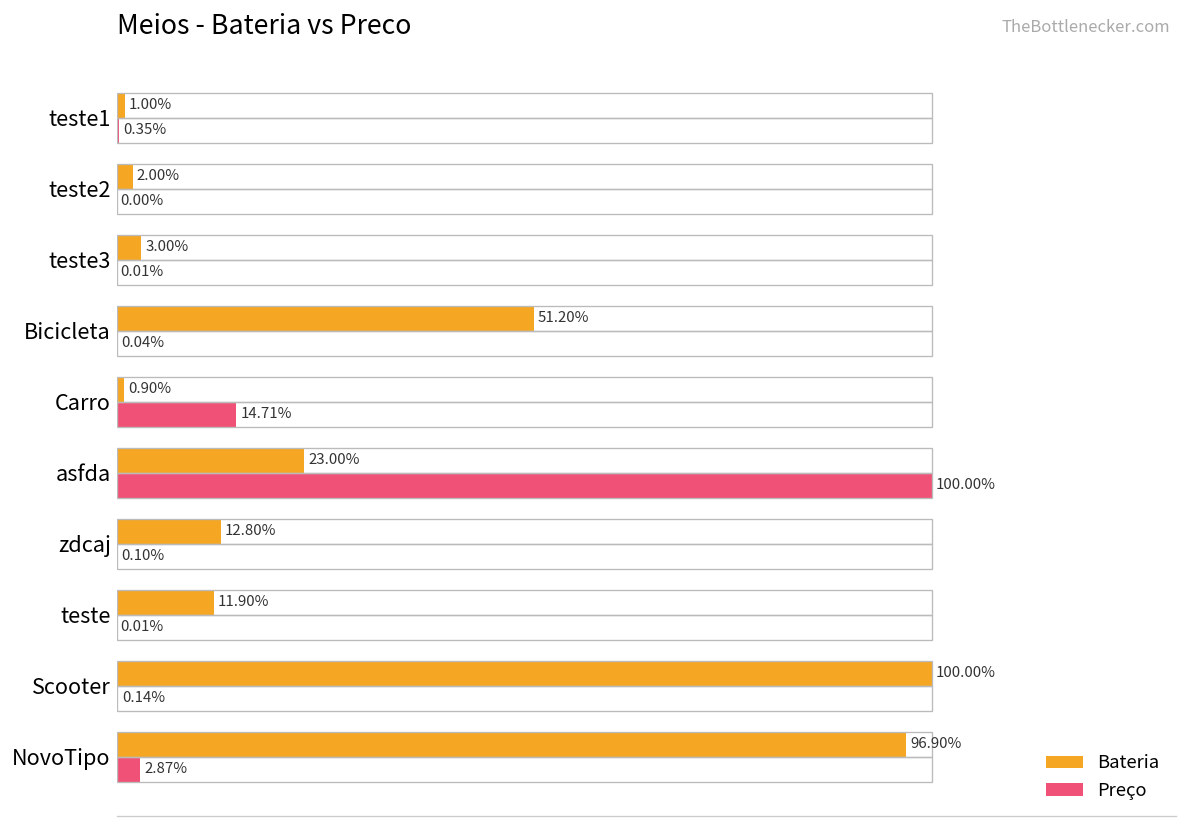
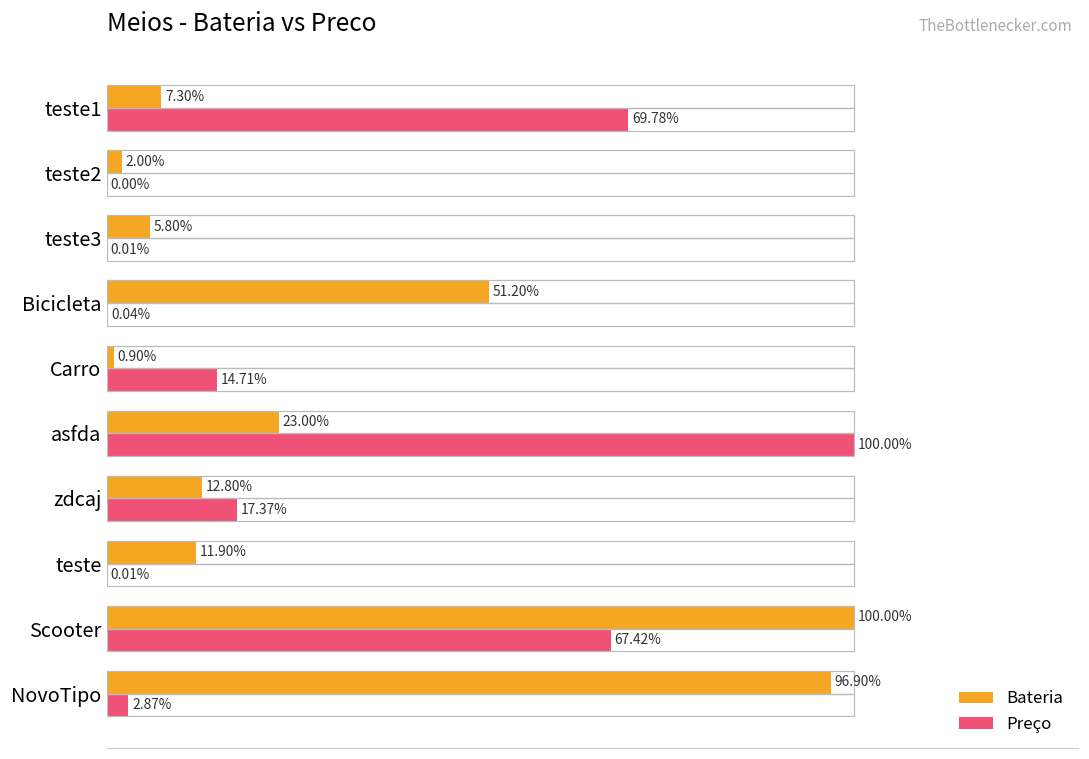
Bateria, teste1: 1.00% -> 7.30%
Preço, teste1: 0.35% -> 69.78%
Bateria, teste3: 3.00% -> 5.80%
Preço, zdcaj: 0.10% -> 17.37%
Preço, Scooter: 0.14% -> 67.42%
